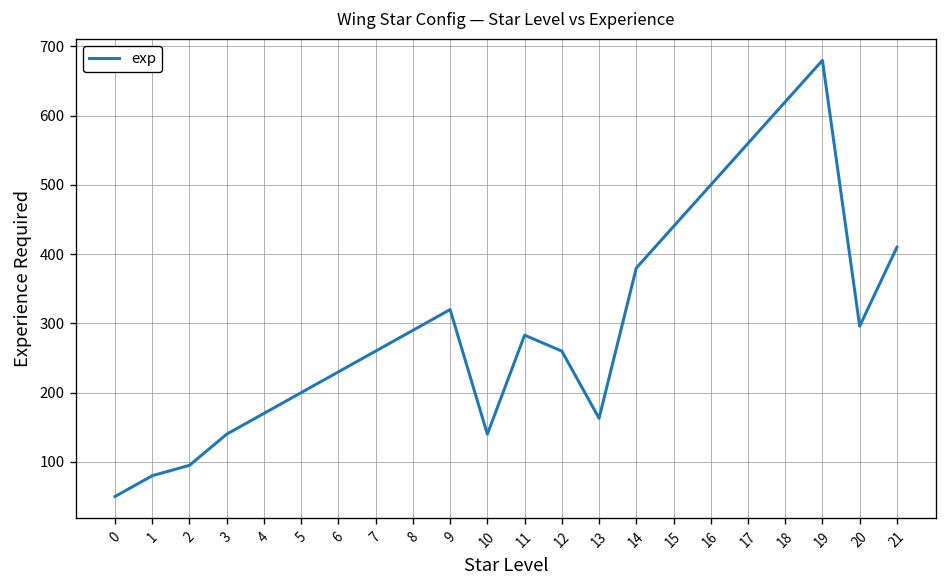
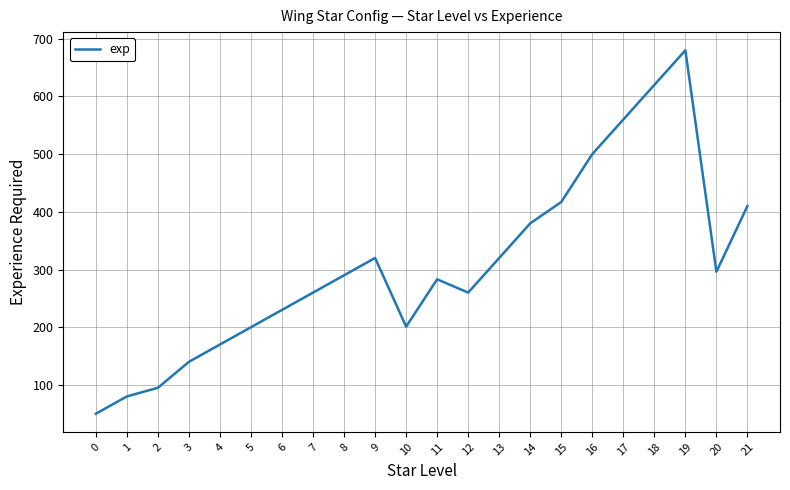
10: 140 -> 200
13: 160 -> 320
15: 440 -> 420
